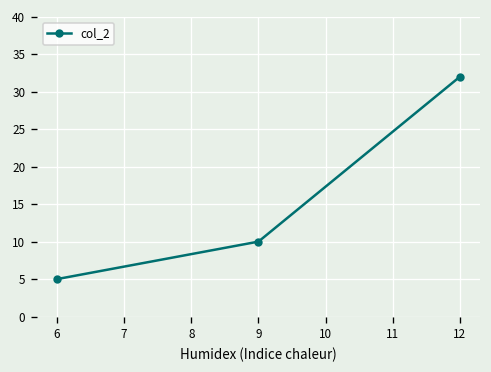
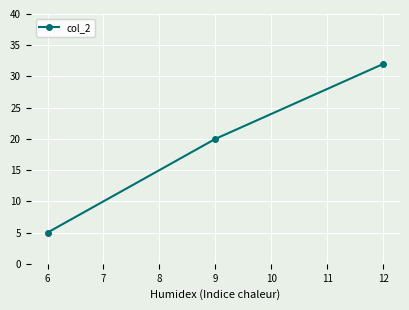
9: 10 -> 20
